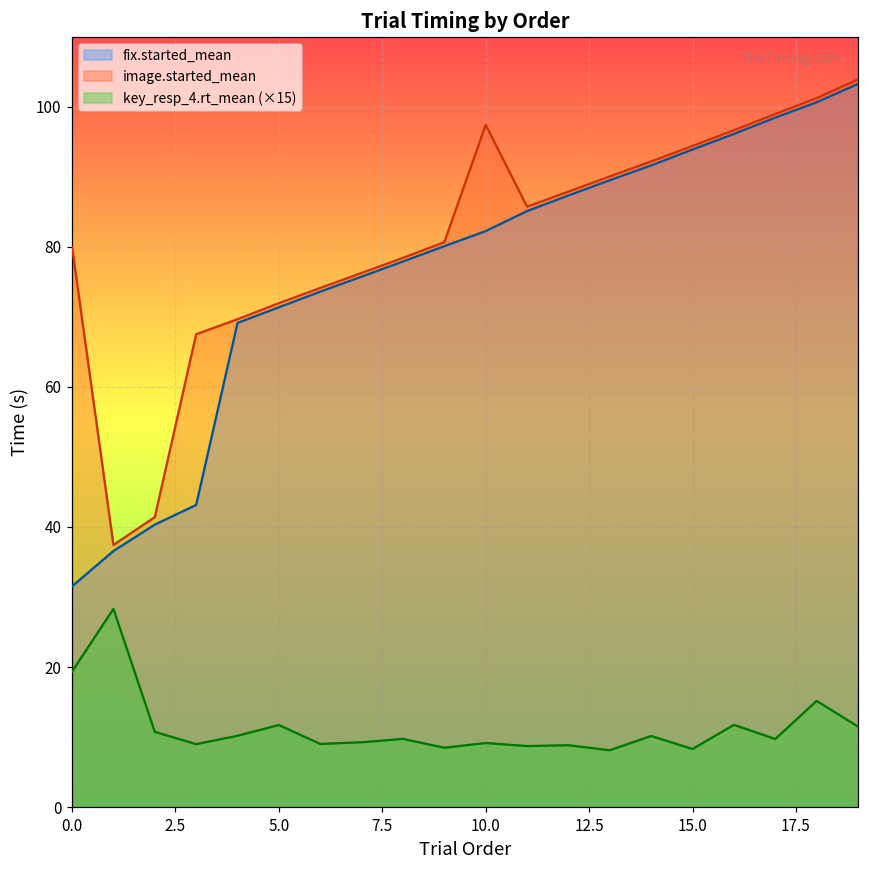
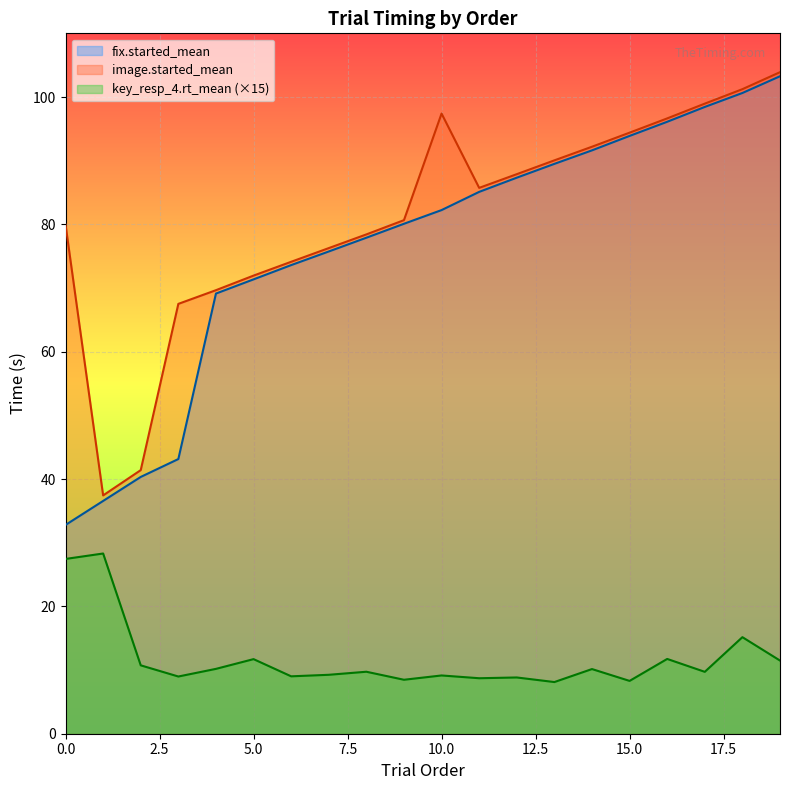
fix.started_mean, 0.0: 32 -> 33
key_resp_4.rt_mean (×15), 0.0: 19 -> 27
